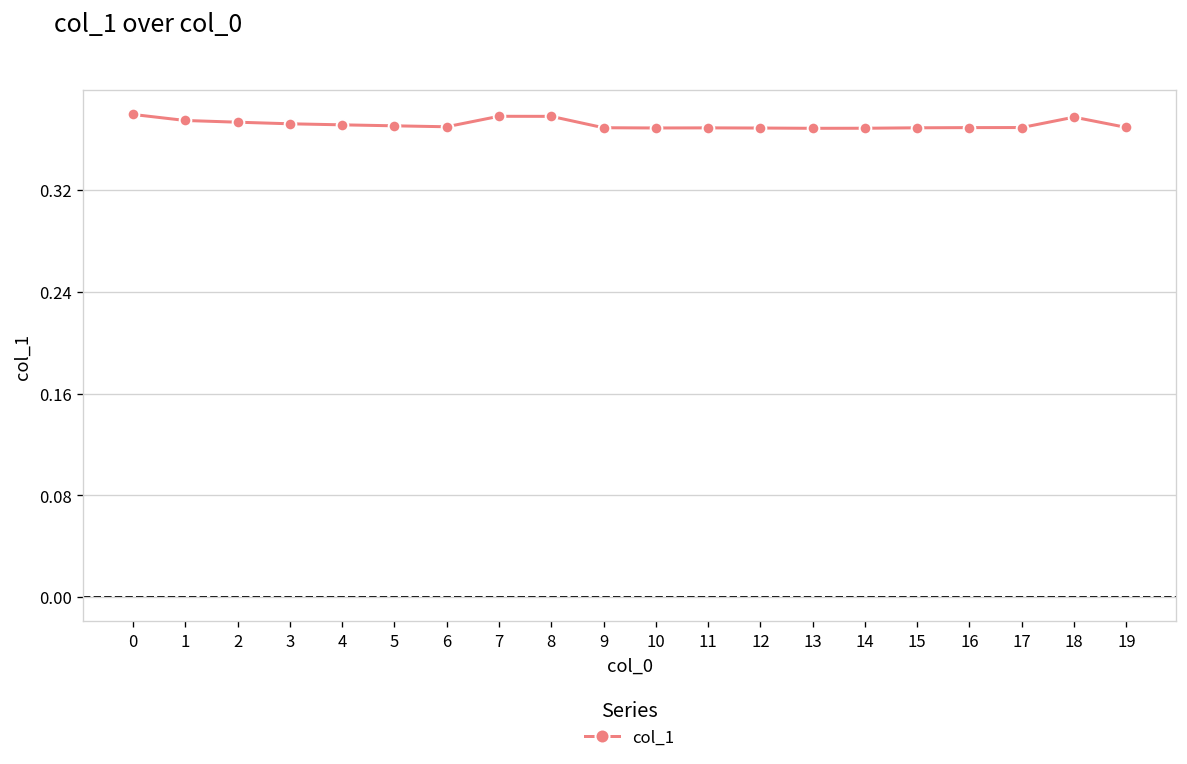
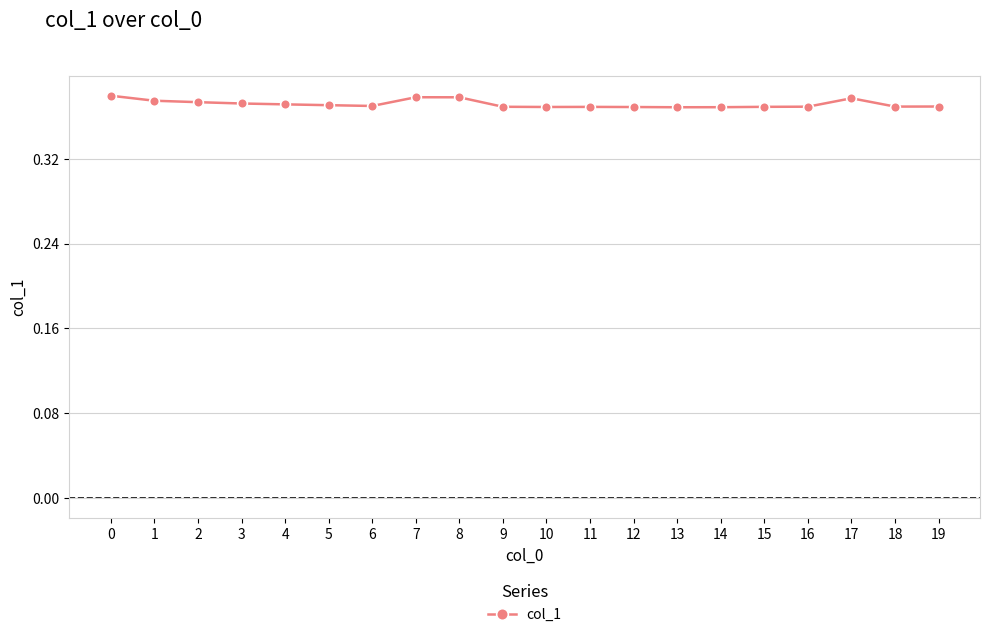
17: 0.369 -> 0.377
18: 0.377 -> 0.369
